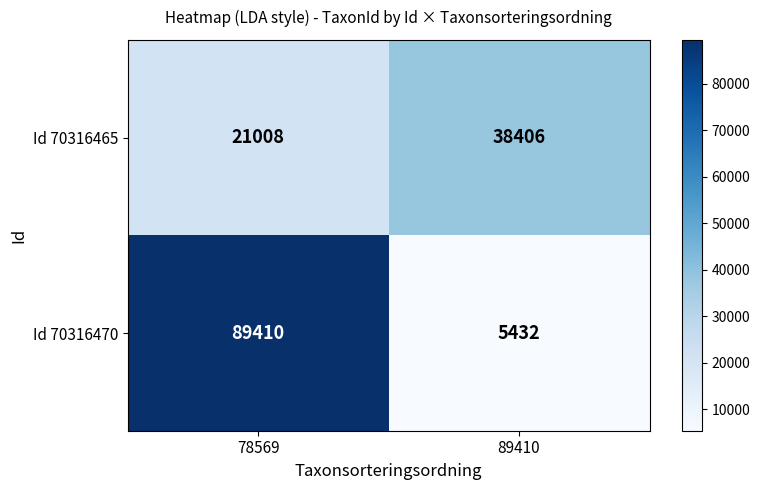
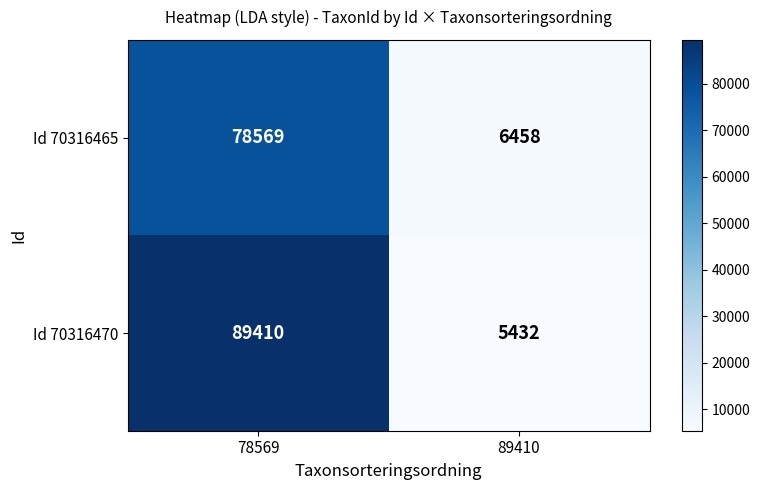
Id 70316465, 78569: 21008 -> 78569
Id 70316465, 89410: 38406 -> 6458
